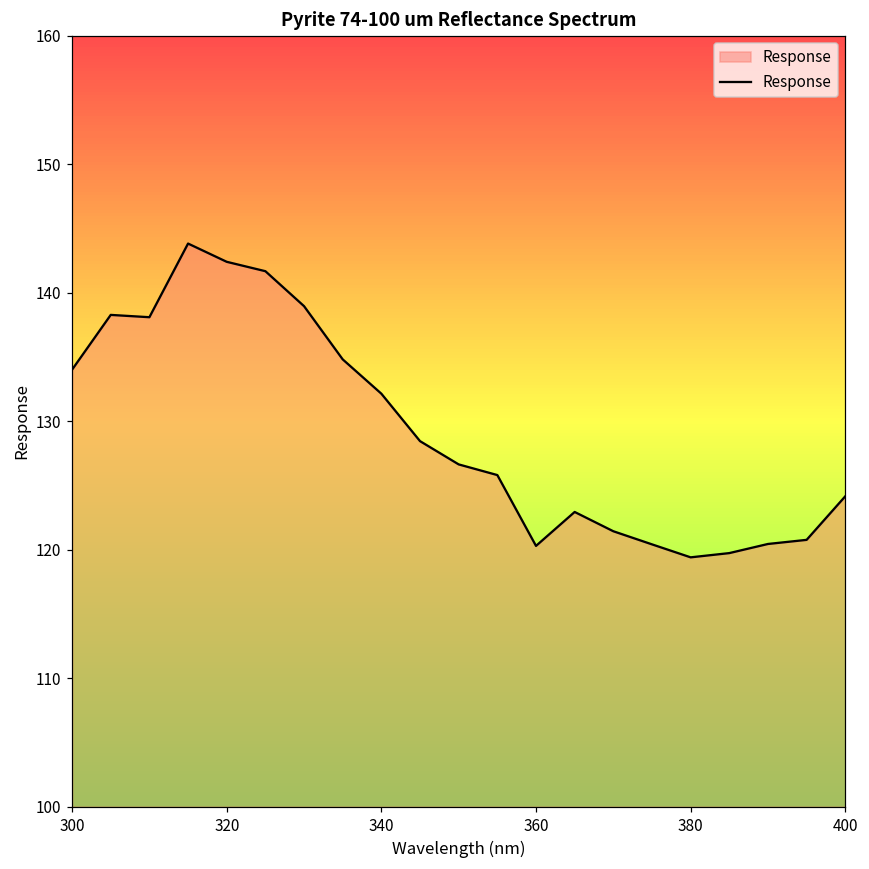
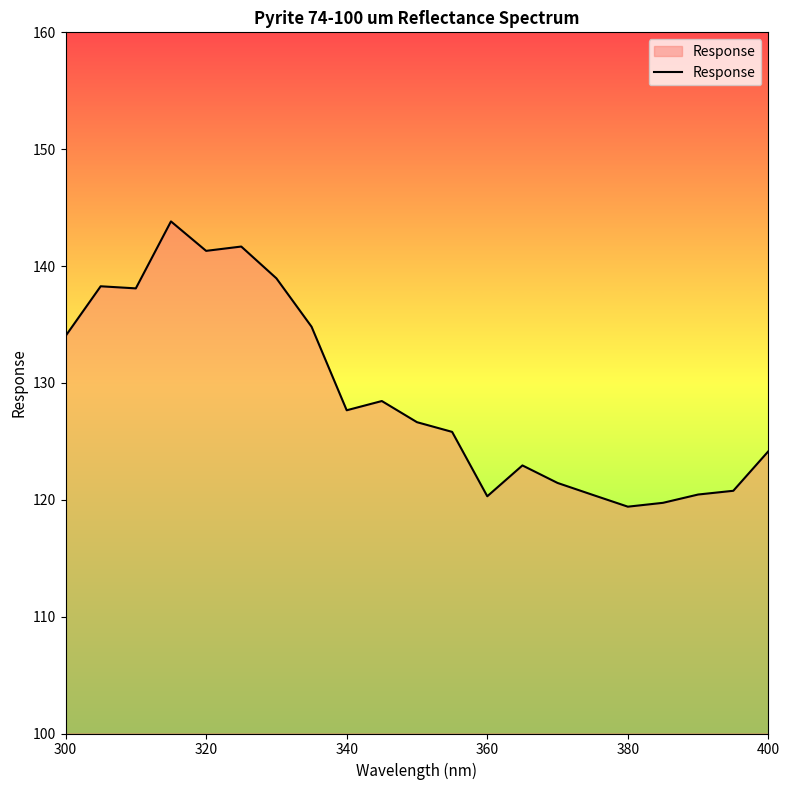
320: 142.4 -> 141.3
340: 132.1 -> 127.7
